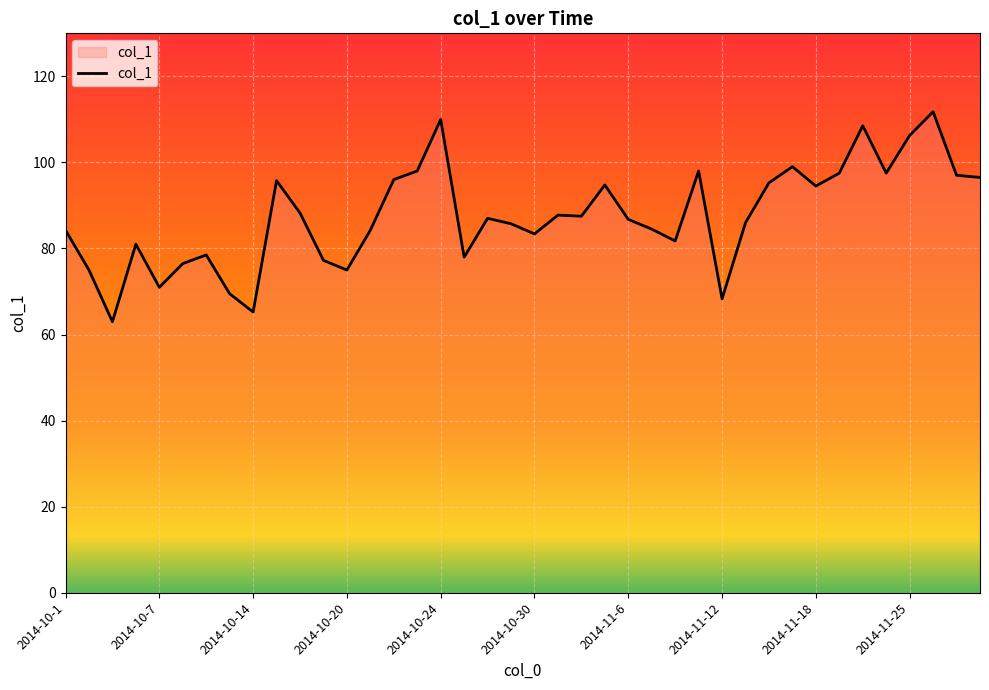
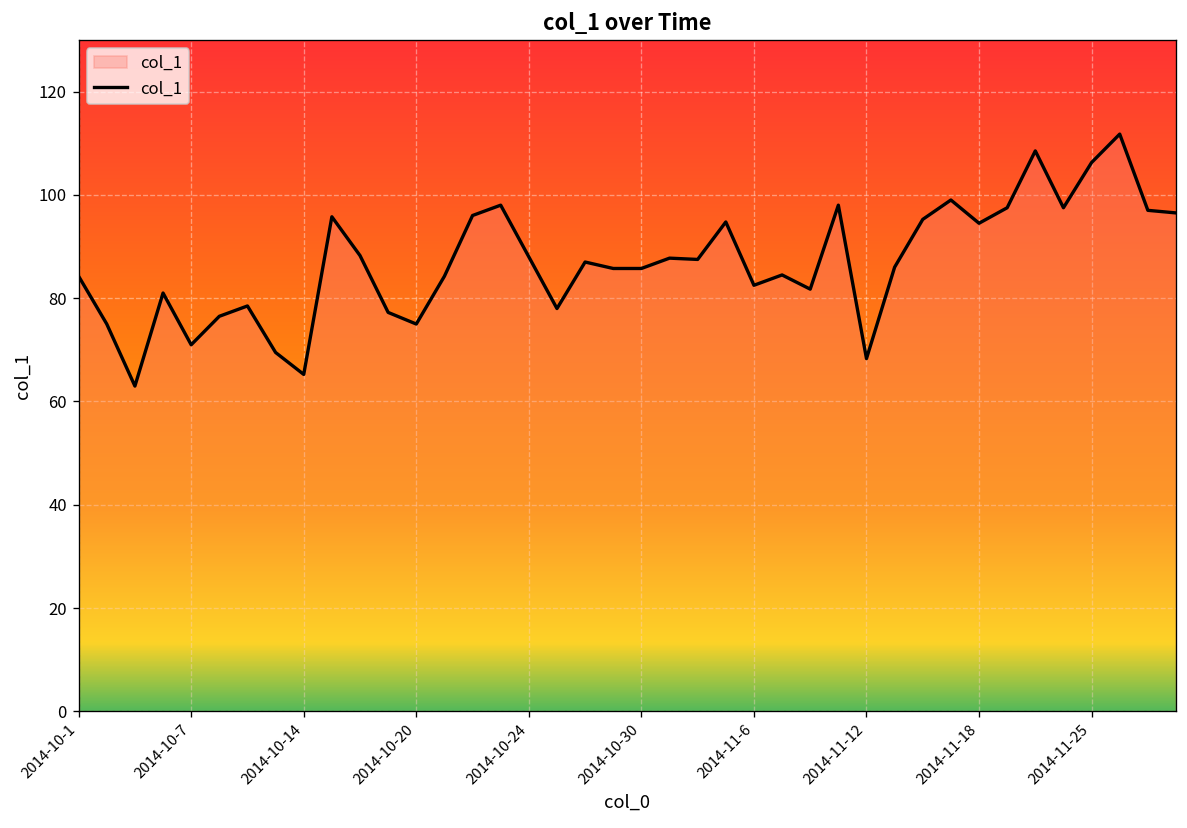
2014-10-24: 110 -> 88
2014-10-30: 83 -> 86
2014-11-6: 87 -> 82
